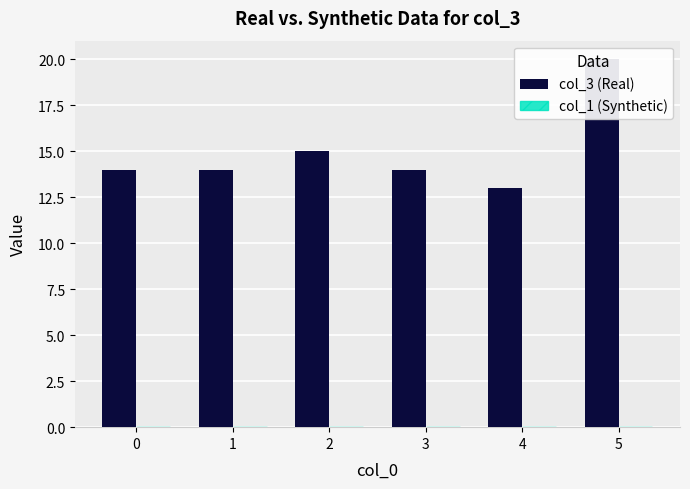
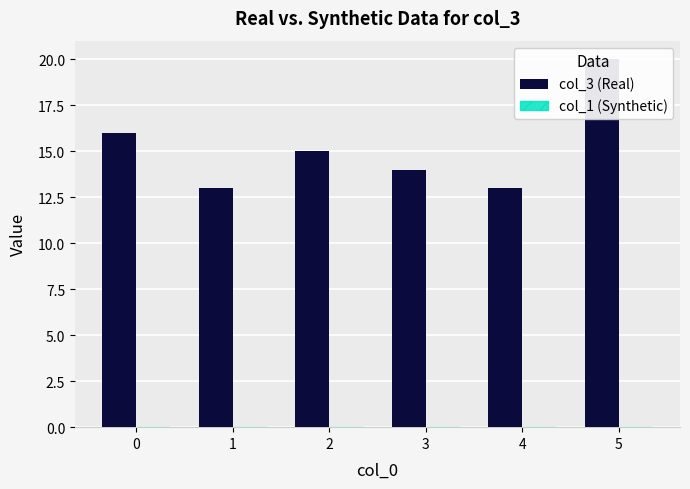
col_3 (Real), 0: 14 -> 16
col_3 (Real), 1: 14 -> 13
